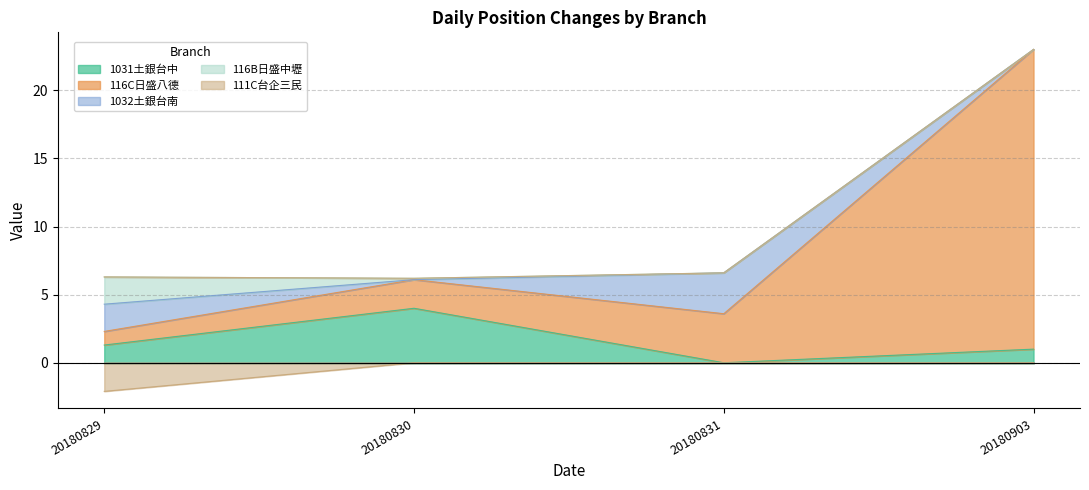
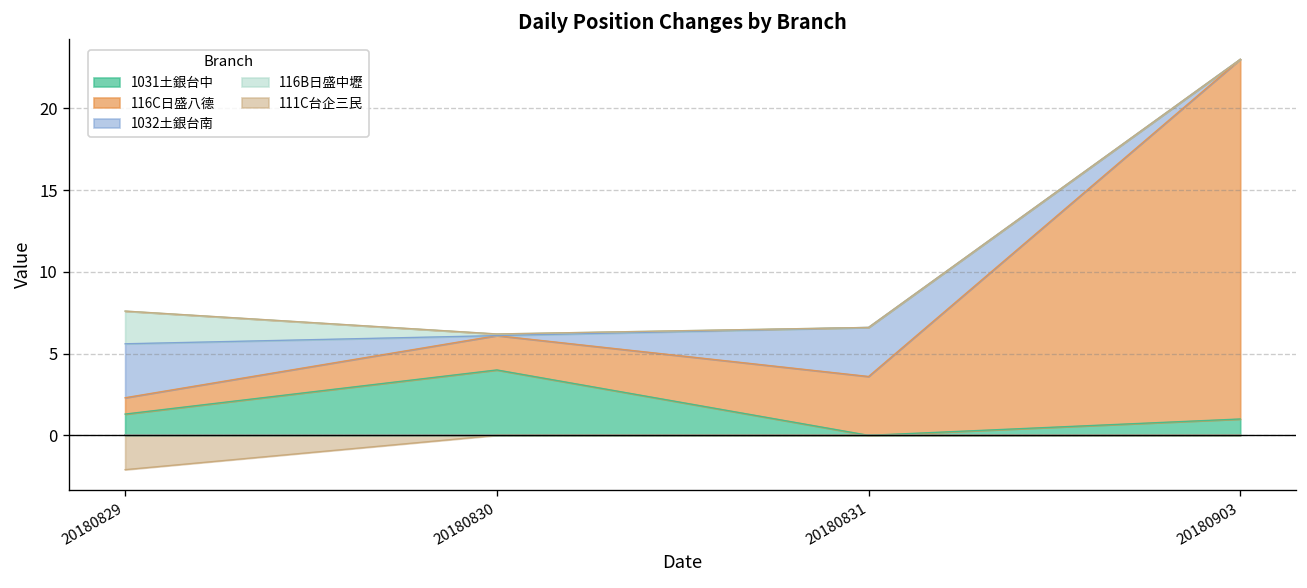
1032土銀台南, 20180829: 2.0 -> 3.3
